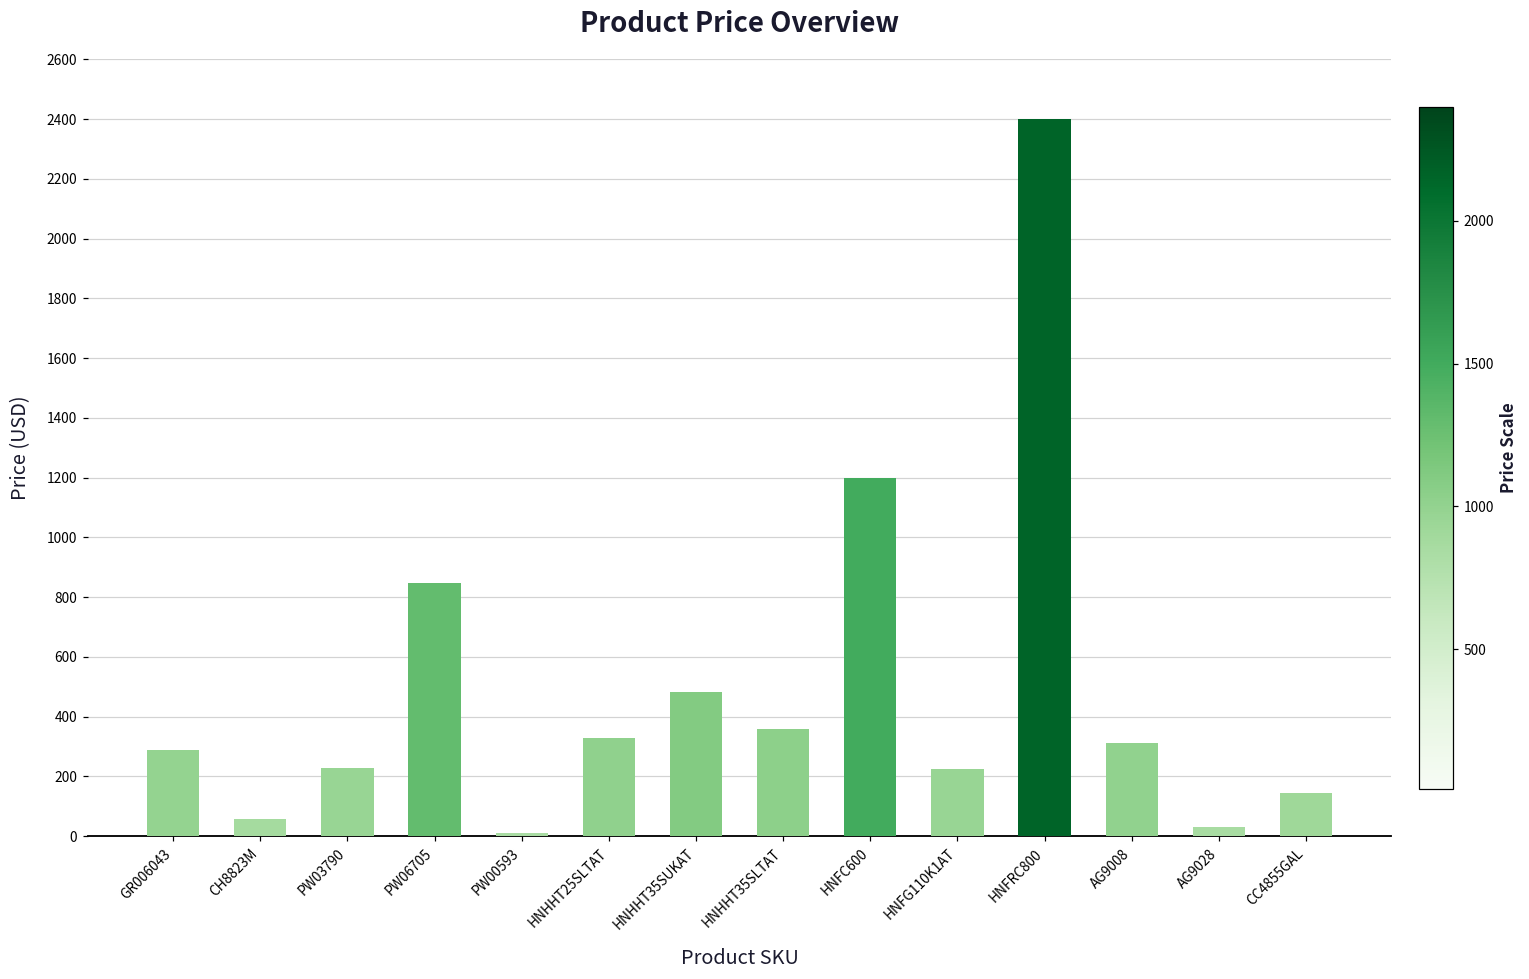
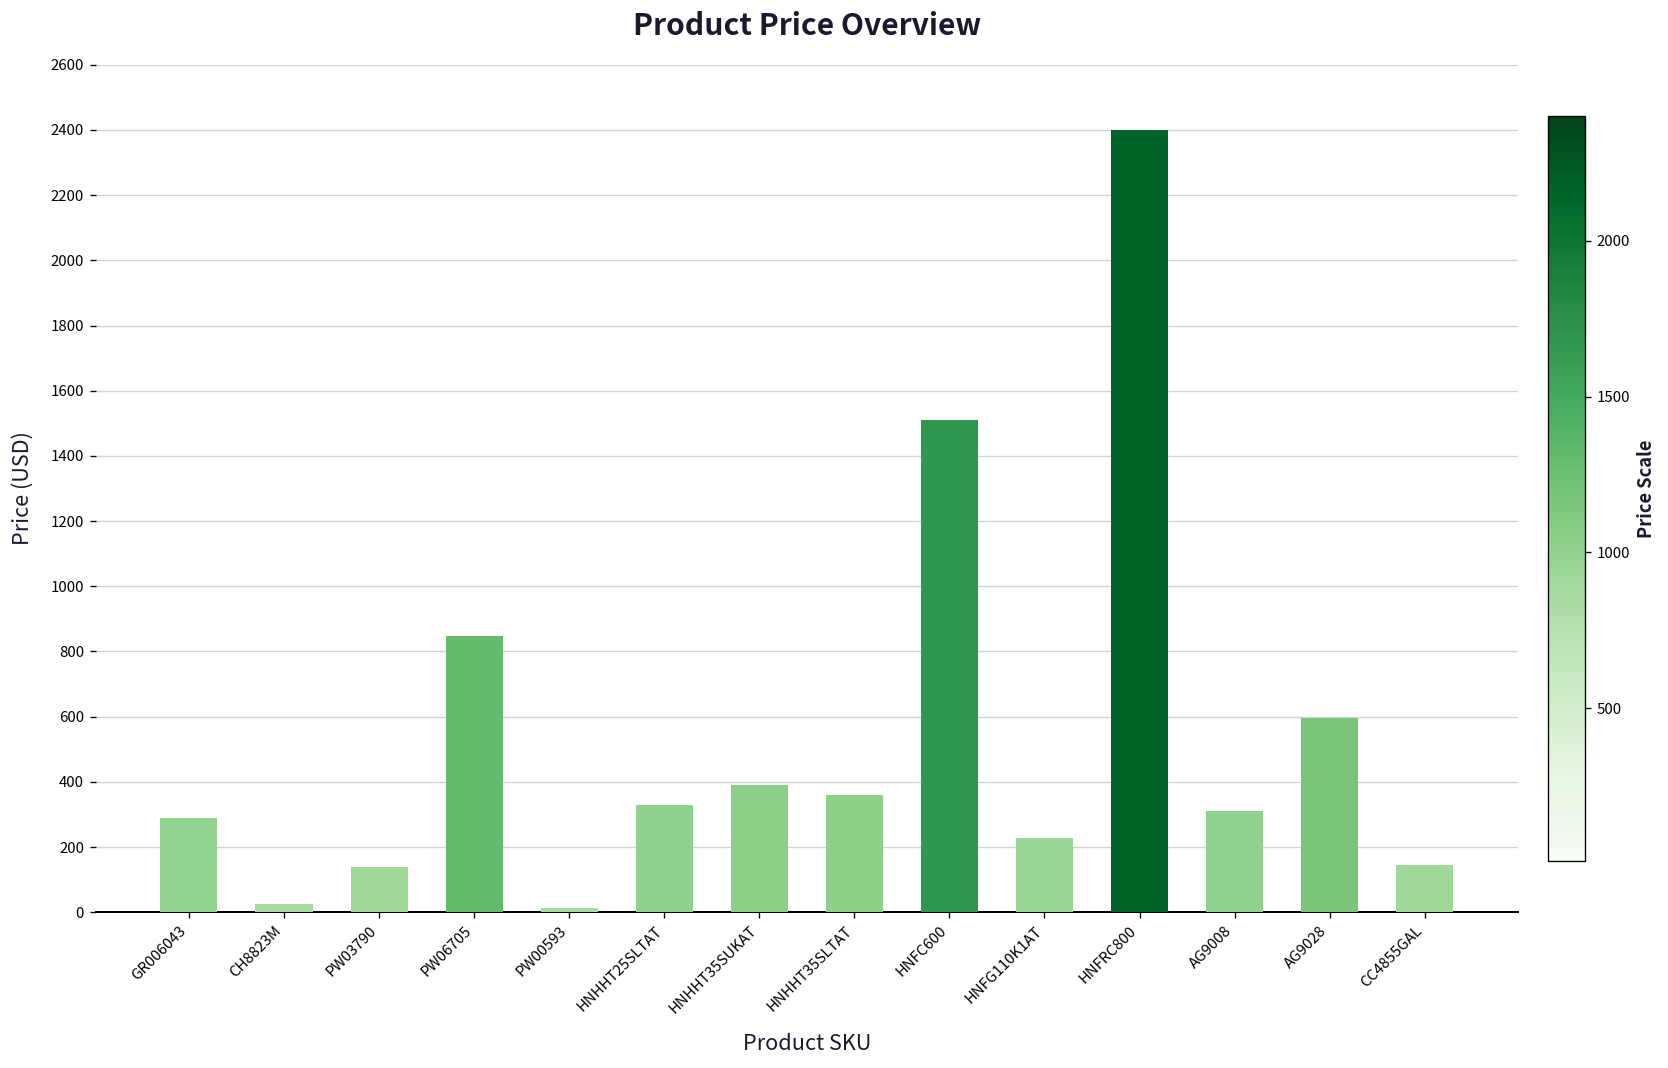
CH8823M: 60 -> 30
PW03790: 230 -> 140
HNHHT35SUKAT: 480 -> 390
HNFC600: 1200 -> 1510
AG9028: 30 -> 600
